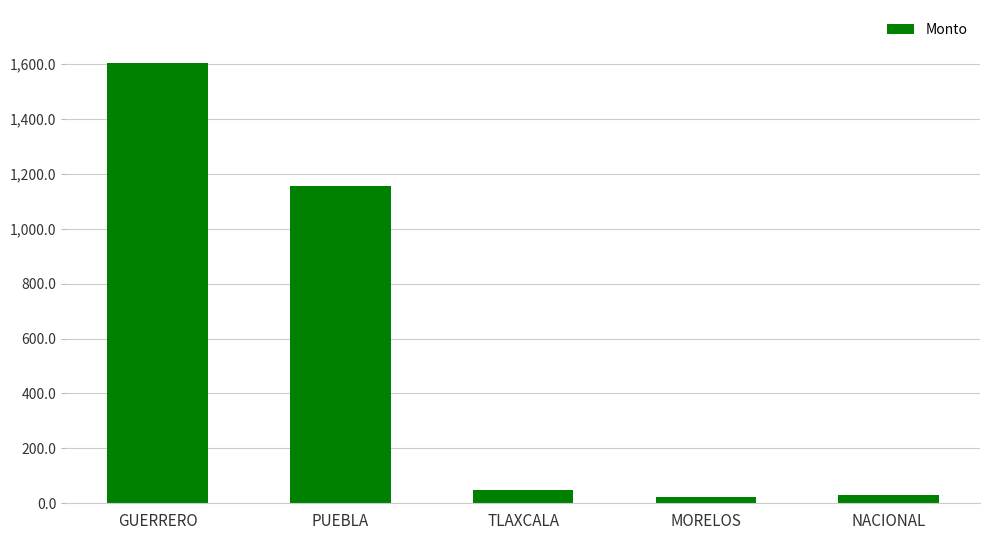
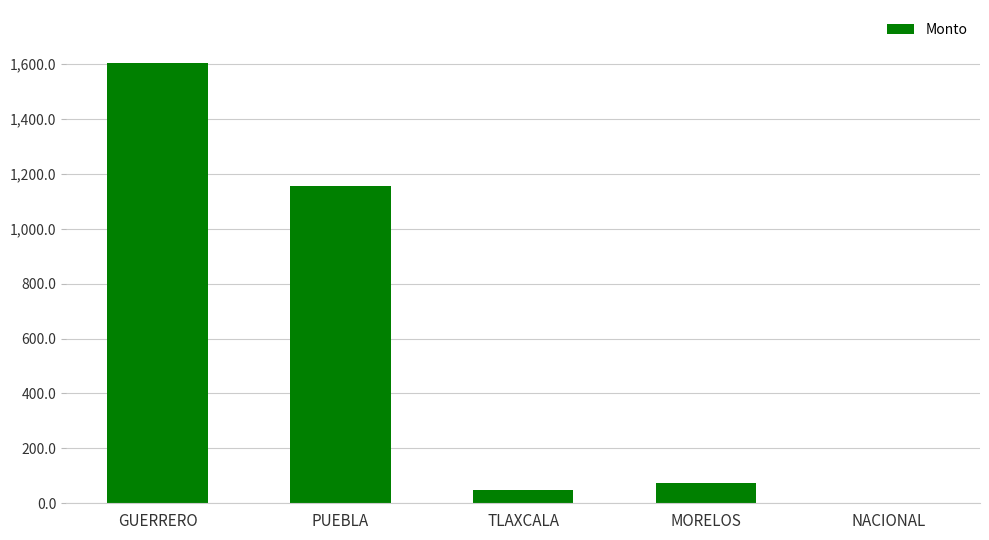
MORELOS: 20 -> 80
NACIONAL: 30 -> 0
